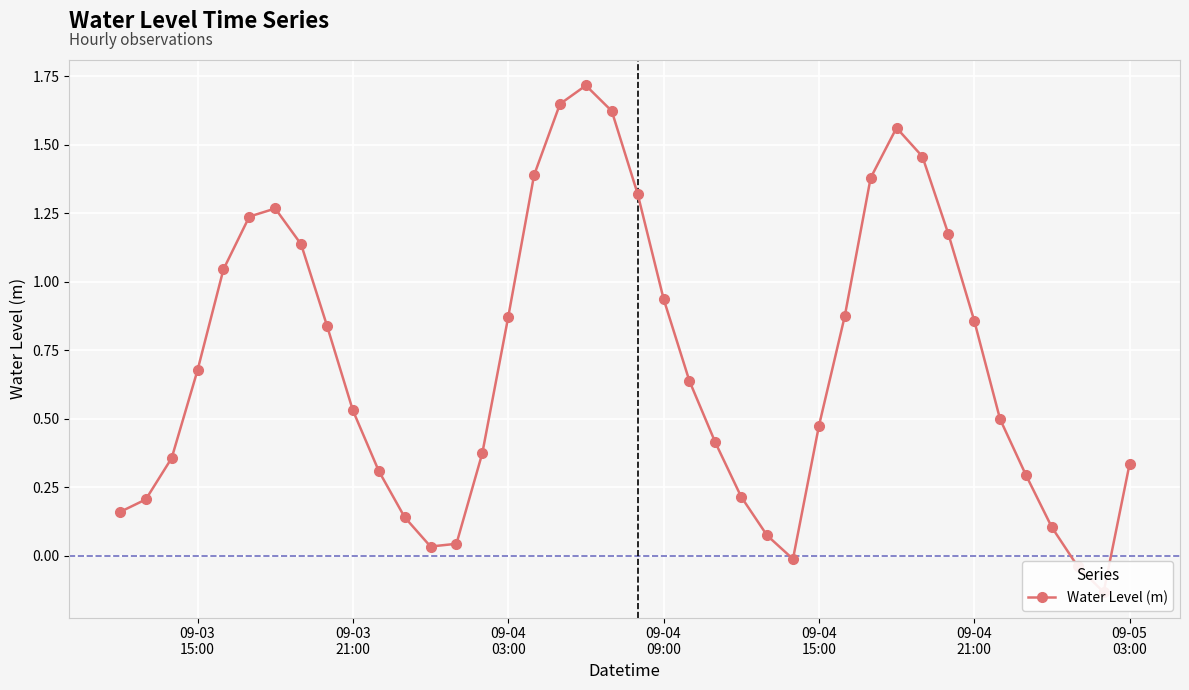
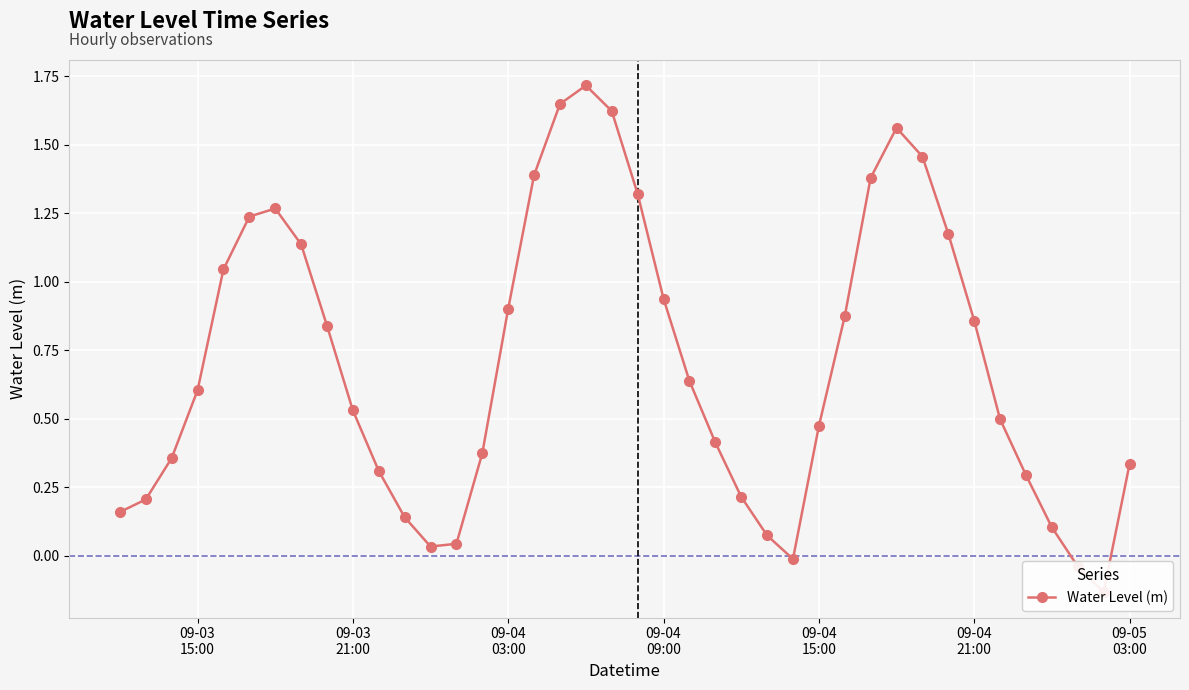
09-03 15:00: 0.68 -> 0.60
09-04 03:00: 0.87 -> 0.90
